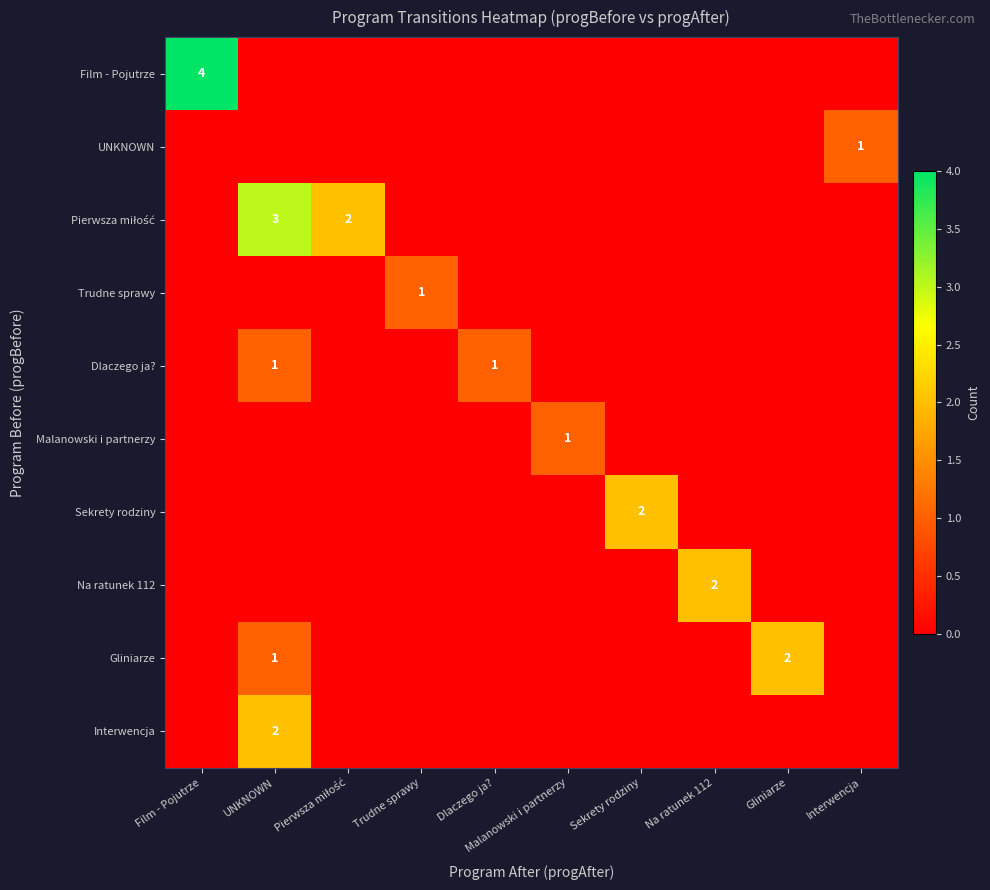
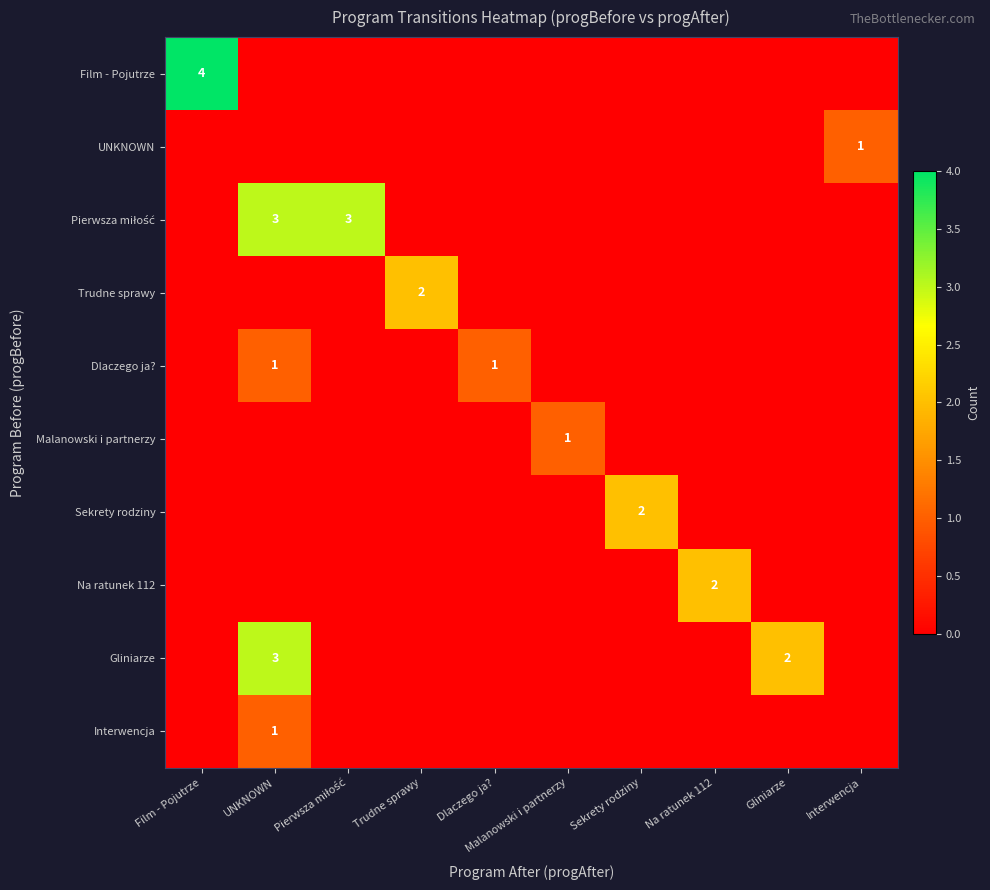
Pierwsza miłość, Pierwsza miłość: 2 -> 3
Trudne sprawy, Trudne sprawy: 1 -> 2
Gliniarze, UNKNOWN: 1 -> 3
Interwencja, UNKNOWN: 2 -> 1
